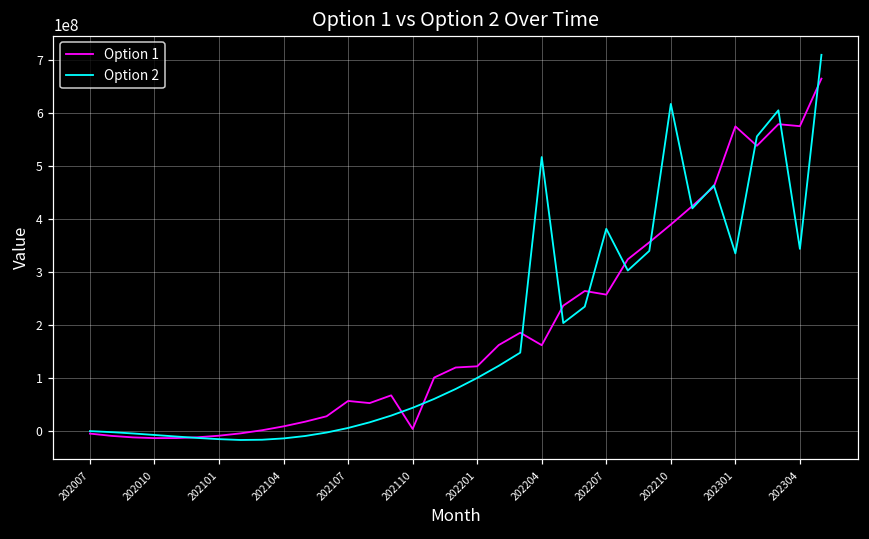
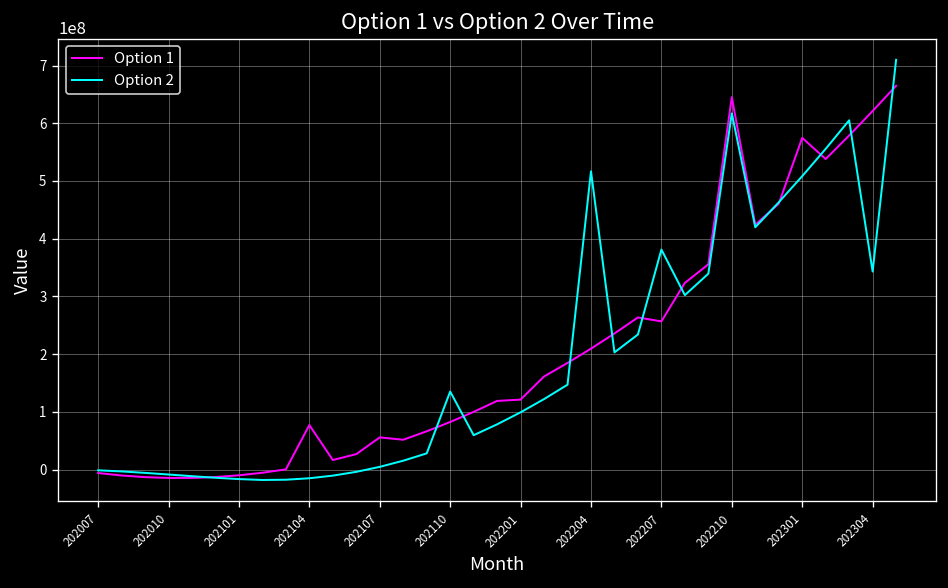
Option 1, 202104: 10000000 -> 80000000
Option 1, 202110: 0 -> 80000000
Option 2, 202110: 40000000 -> 140000000
Option 1, 202204: 160000000 -> 210000000
Option 1, 202210: 390000000 -> 650000000
Option 2, 202301: 330000000 -> 510000000
Option 1, 202304: 580000000 -> 620000000
